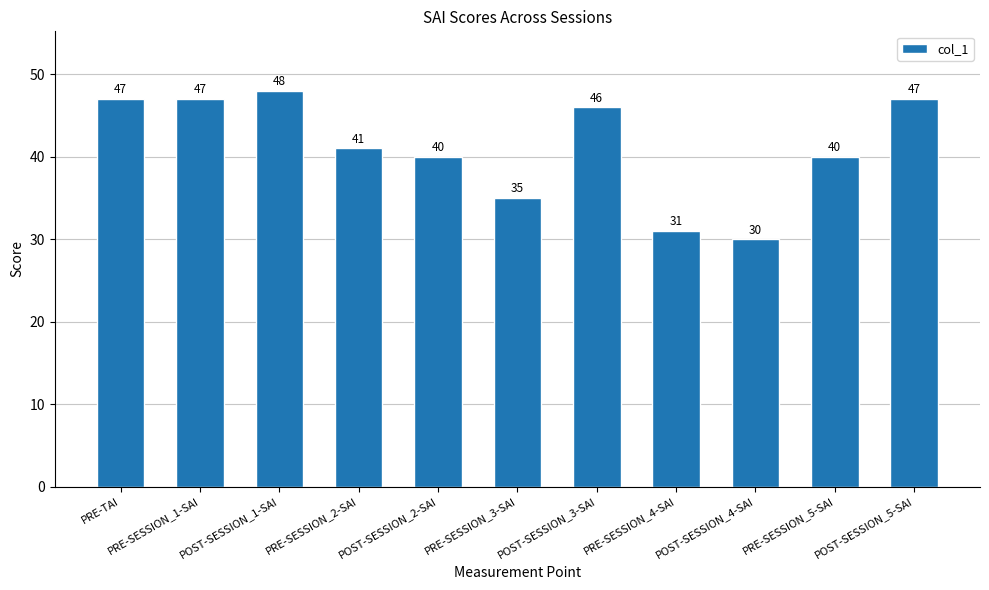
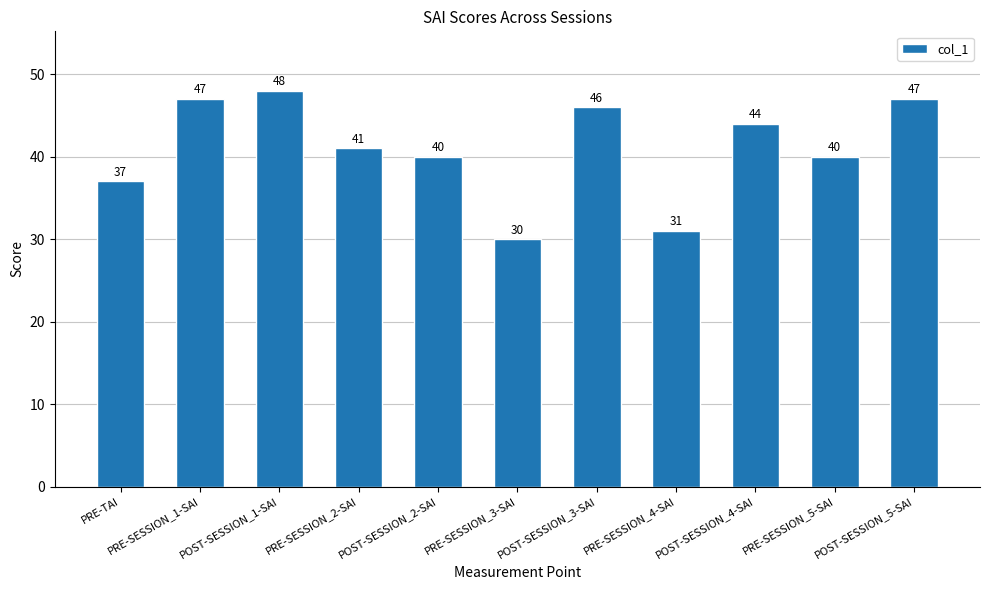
PRE-TAI: 47 -> 37
PRE-SESSION_3-SAI: 35 -> 30
POST-SESSION_4-SAI: 30 -> 44
